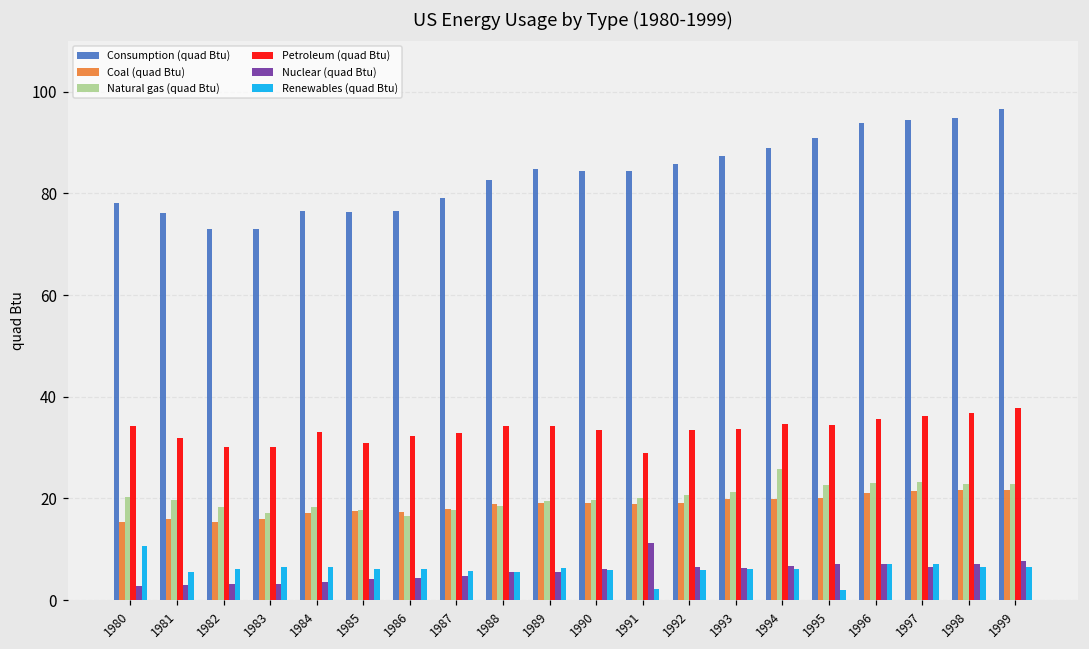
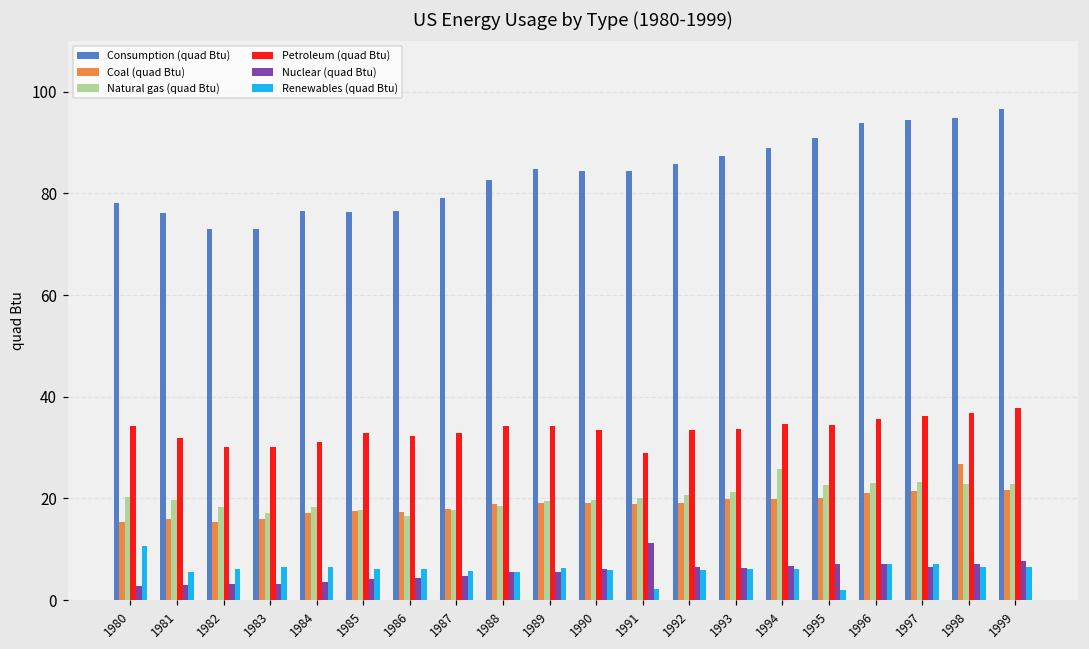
Petroleum (quad Btu), 1984: 33 -> 31
Petroleum (quad Btu), 1985: 31 -> 33
Coal (quad Btu), 1998: 22 -> 27
